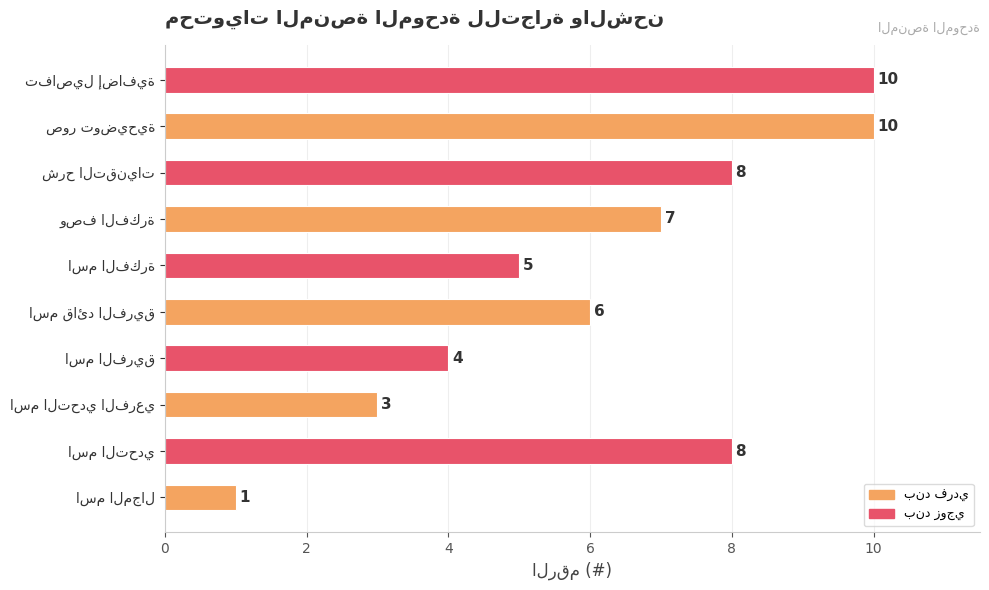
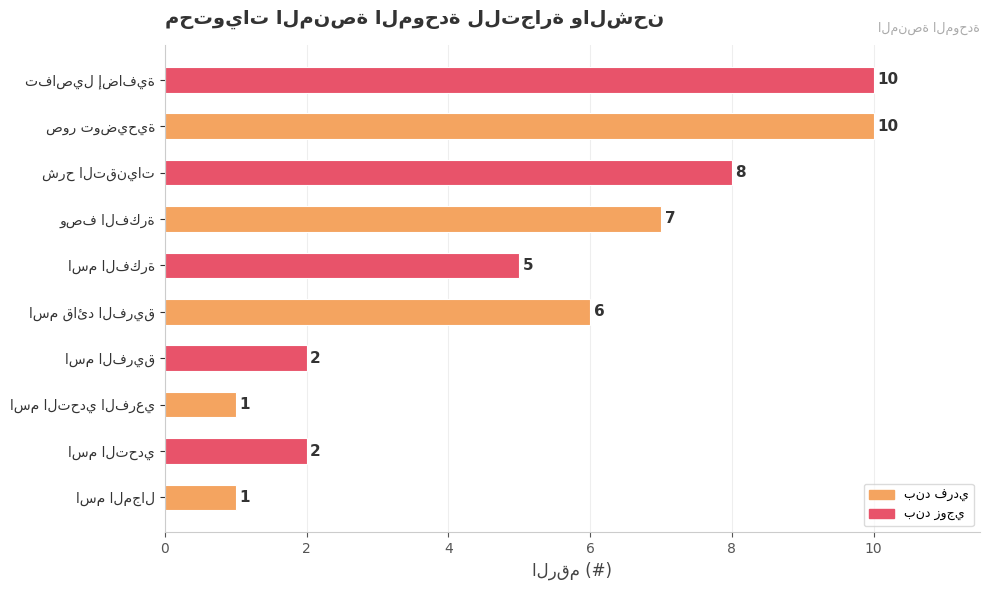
اسم الفريق: 4 -> 2
اسم التحدي الفرعي: 3 -> 1
اسم التحدي: 8 -> 2
